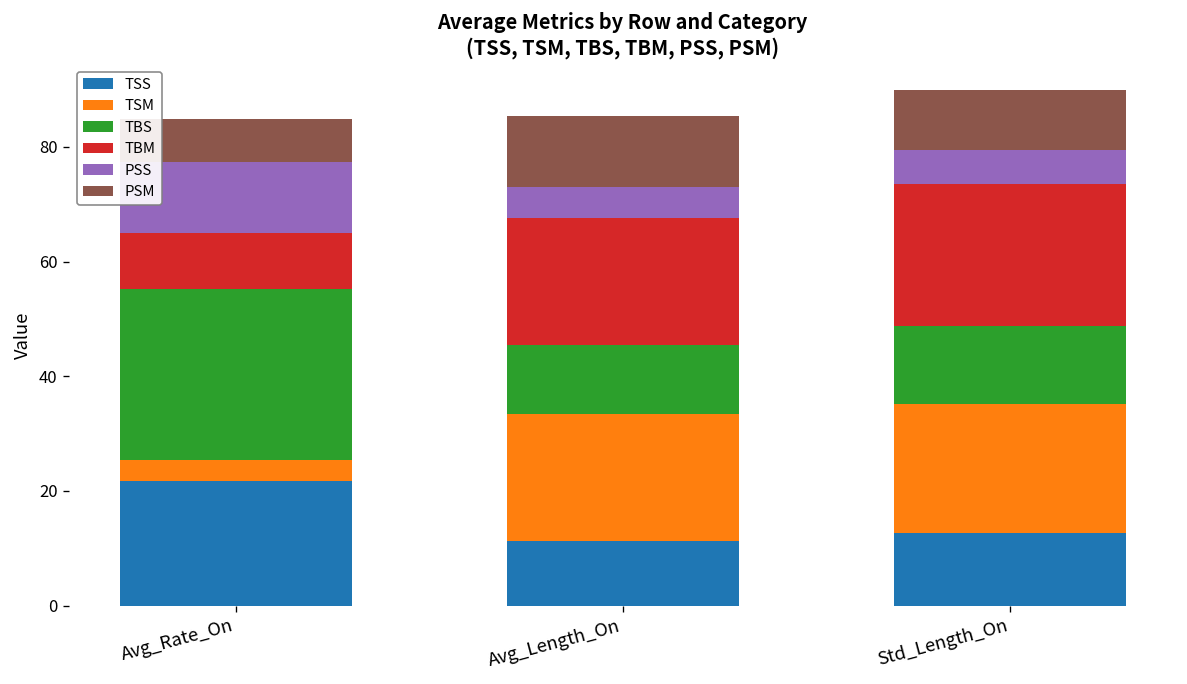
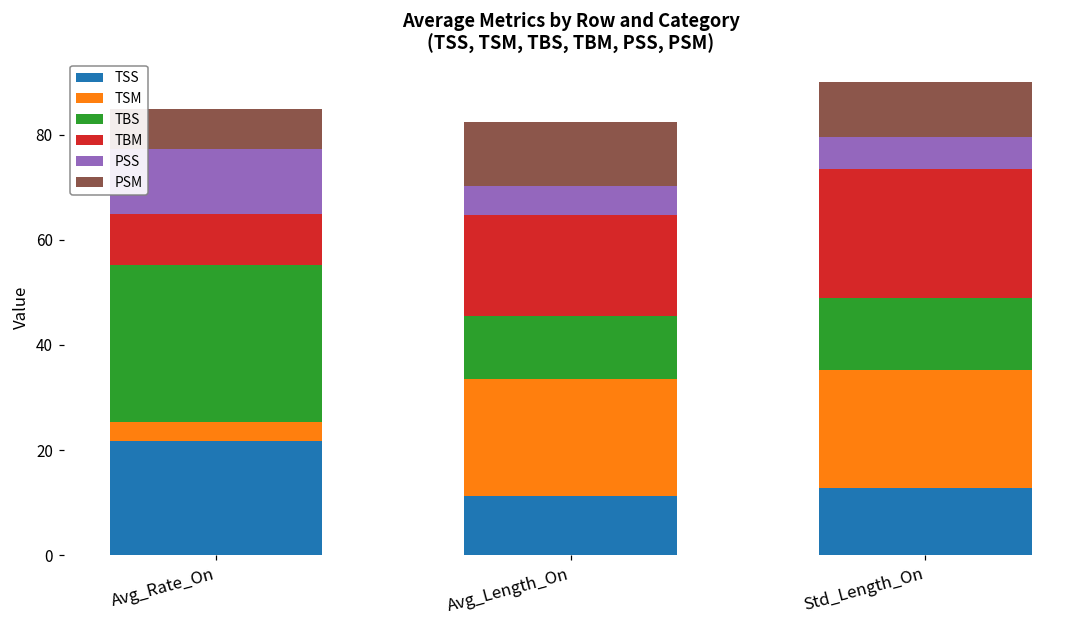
TBM, Avg_Length_On: 22 -> 19
